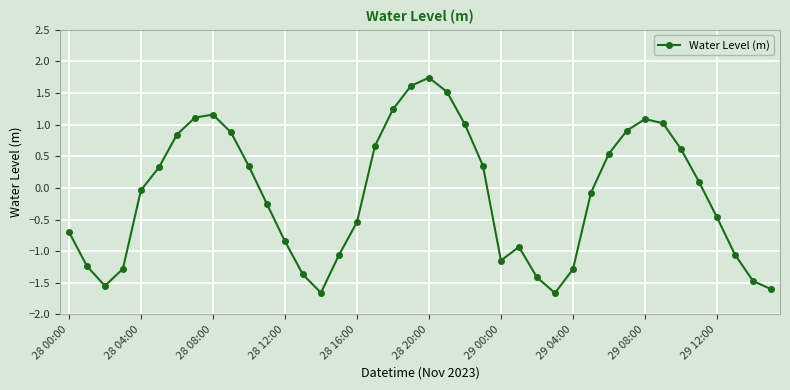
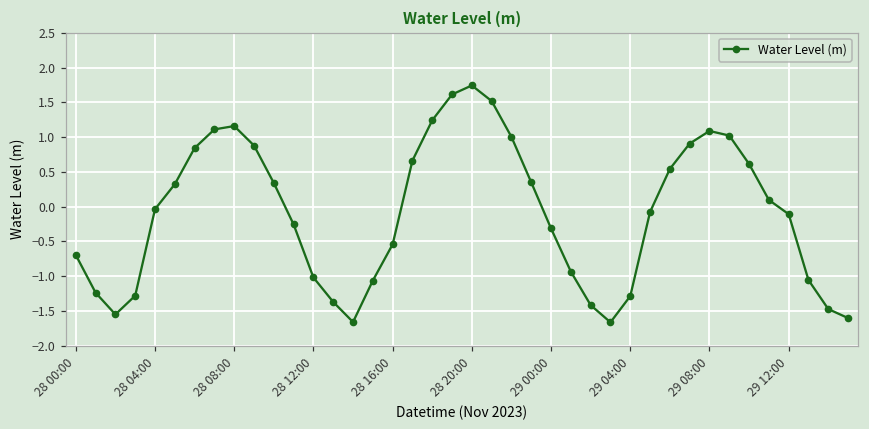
28 12:00: -0.8 -> -1.0
29 00:00: -1.1 -> -0.3
29 12:00: -0.5 -> -0.1
